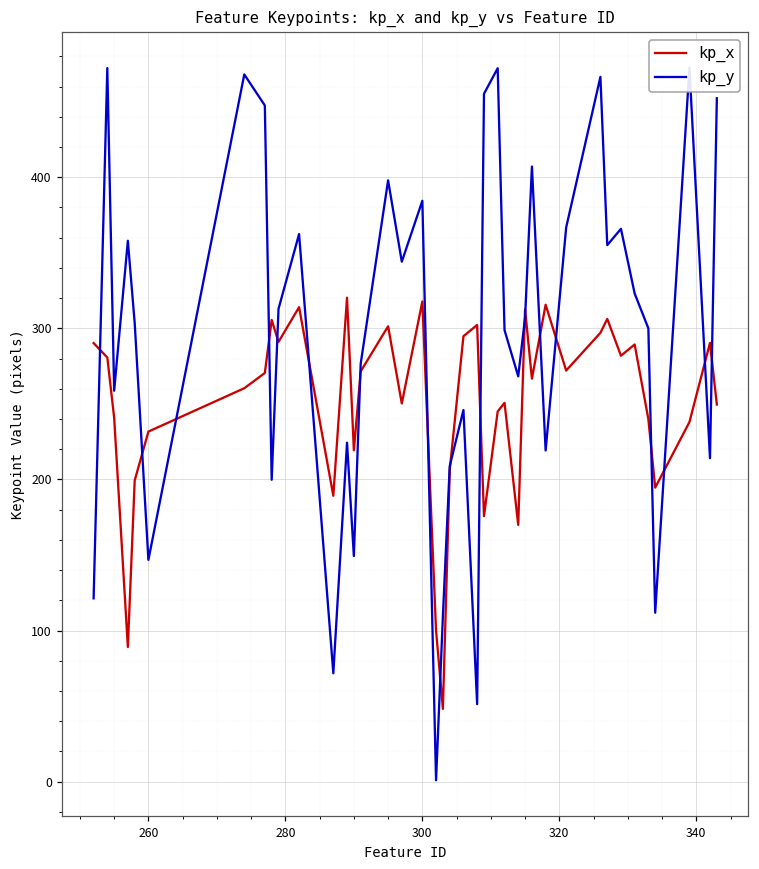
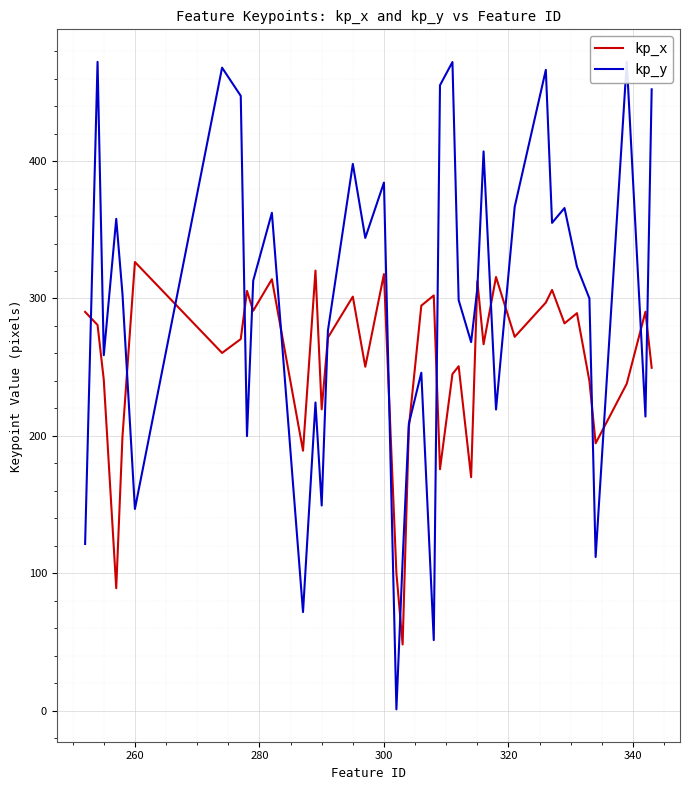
kp_x, 260: 232 -> 327
